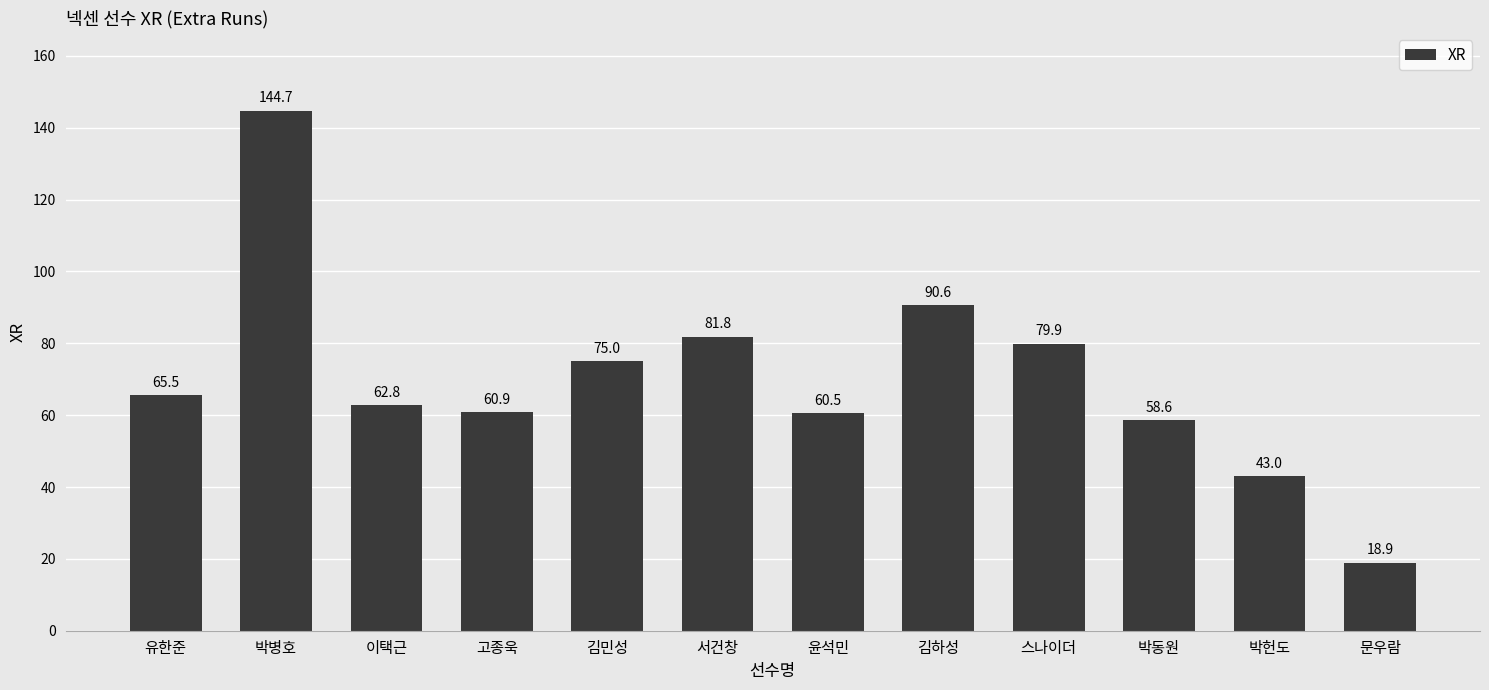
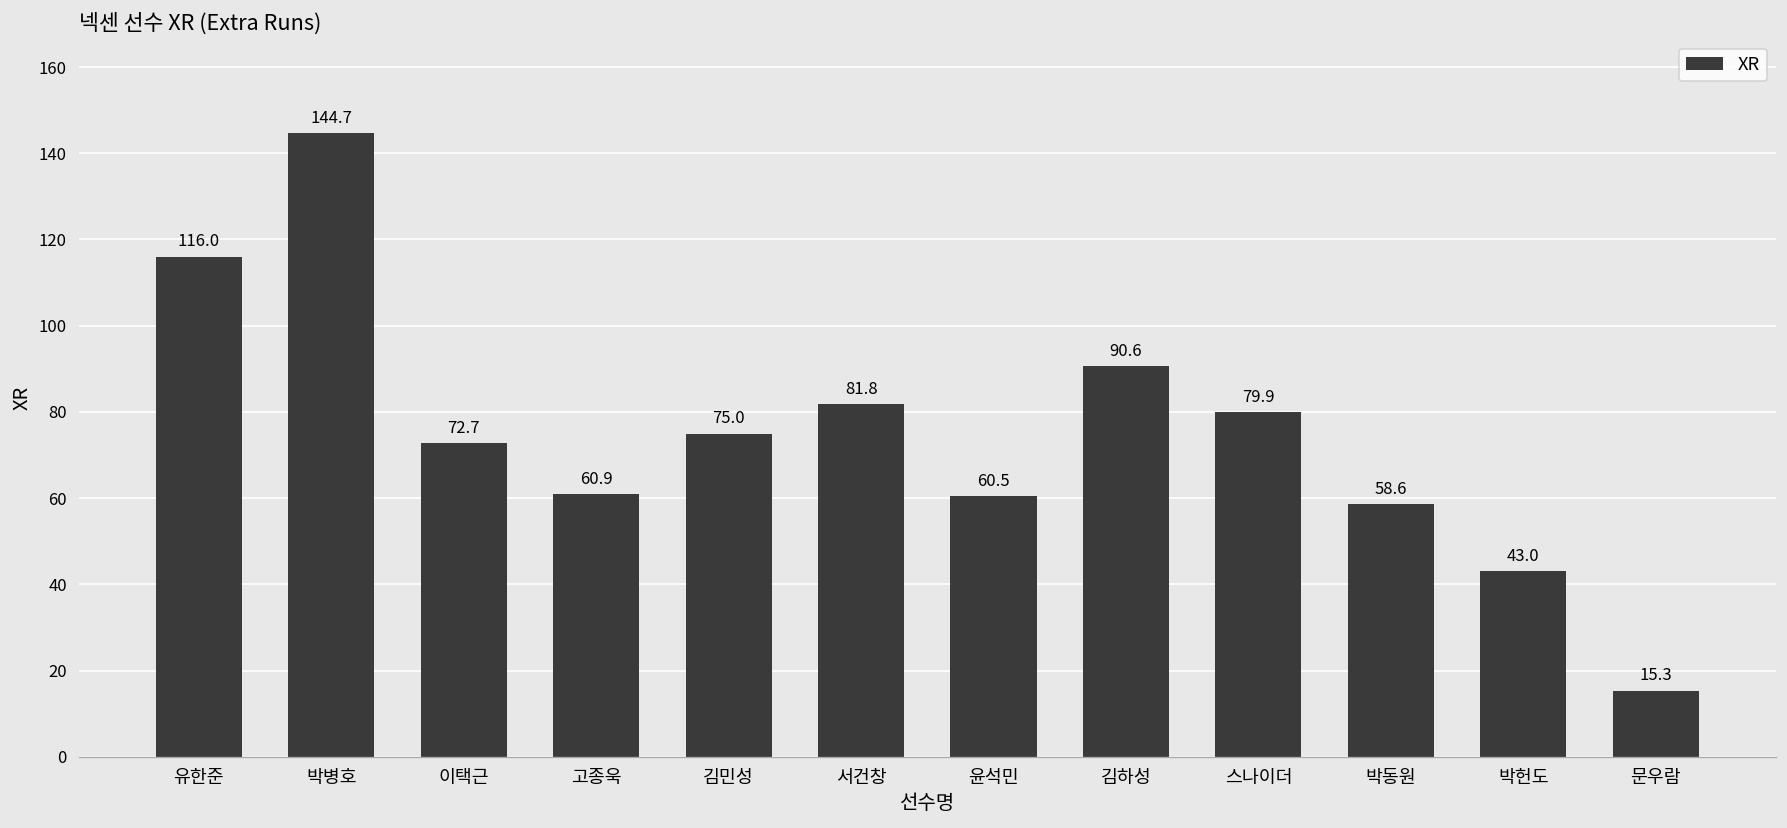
유한준: 65.5 -> 116.0
이택근: 62.8 -> 72.7
문우람: 18.9 -> 15.3
